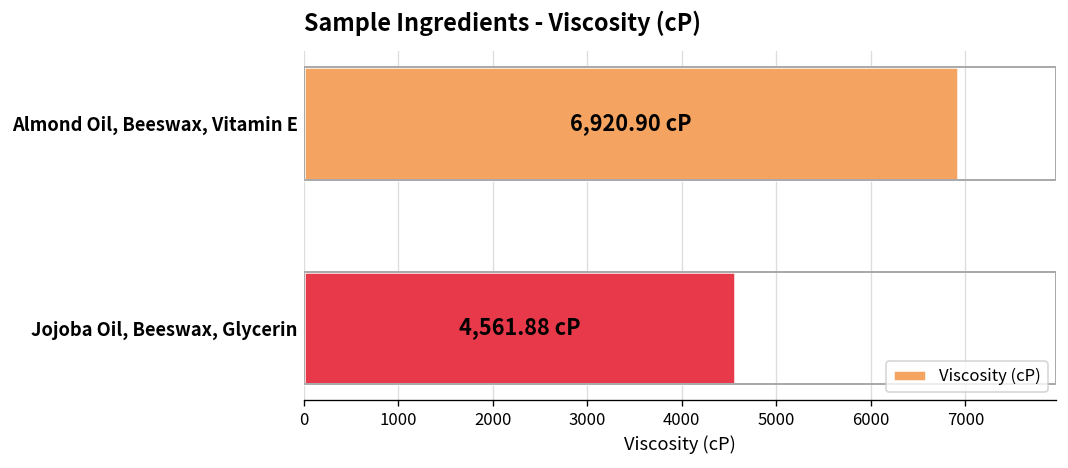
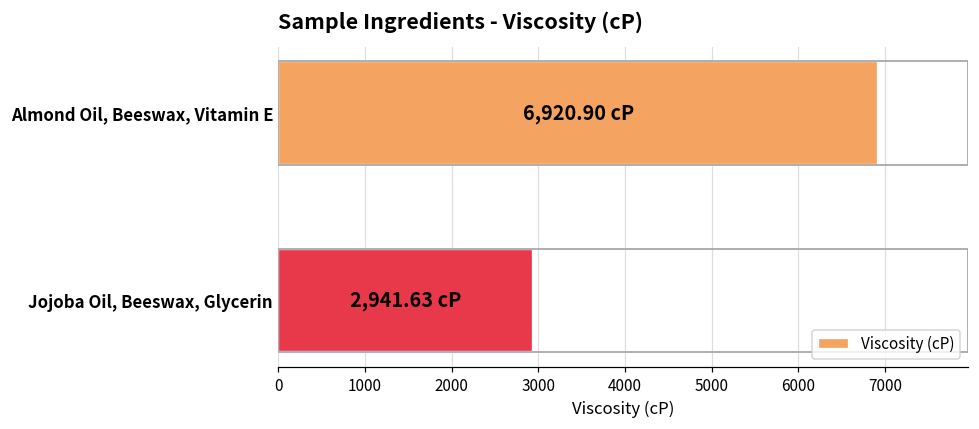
Jojoba Oil, Beeswax, Glycerin: 4,561.88 -> 2,941.63
